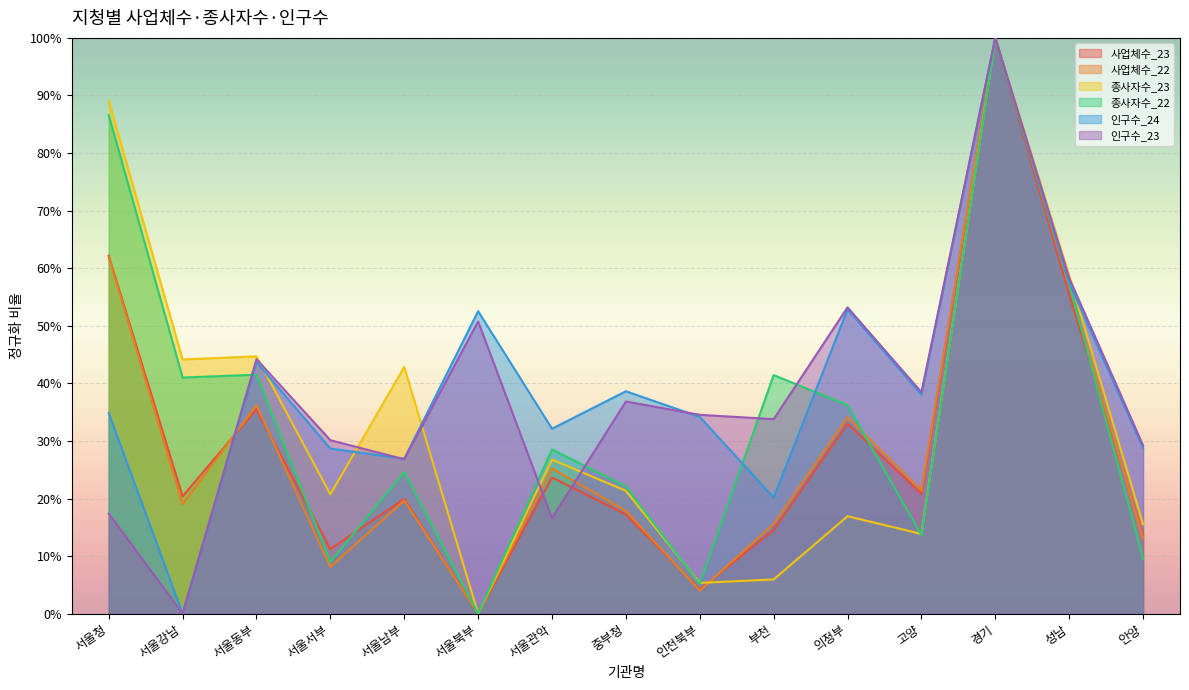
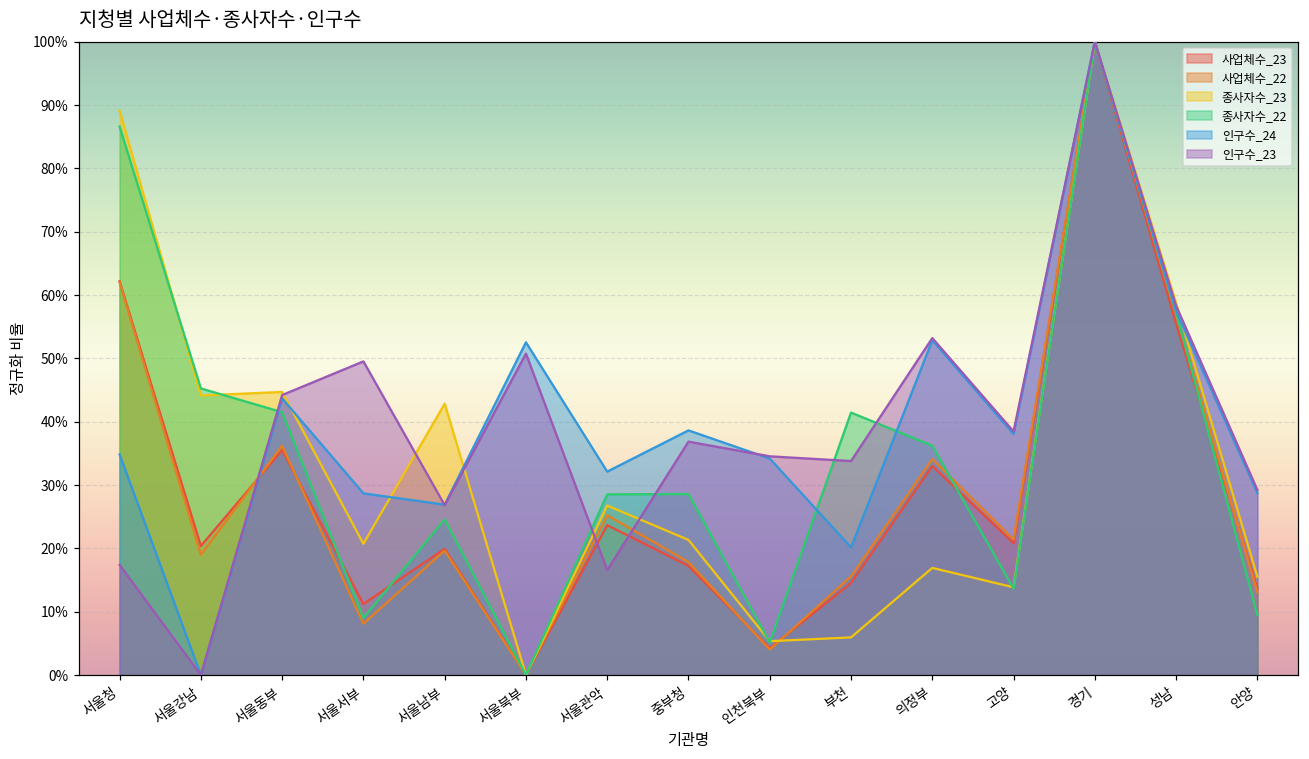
종사자수_22, 서울강남: 41% -> 45%
인구수_23, 서울서부: 30% -> 50%
종사자수_22, 중부청: 22% -> 29%
